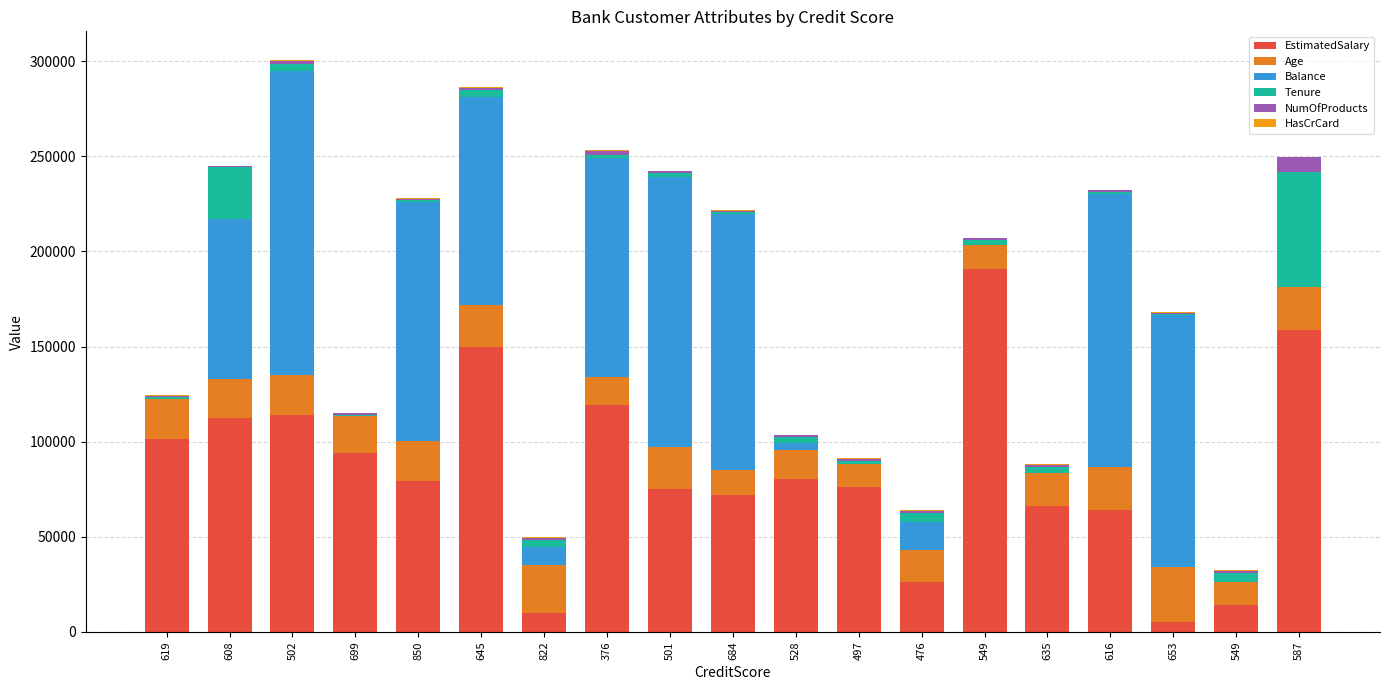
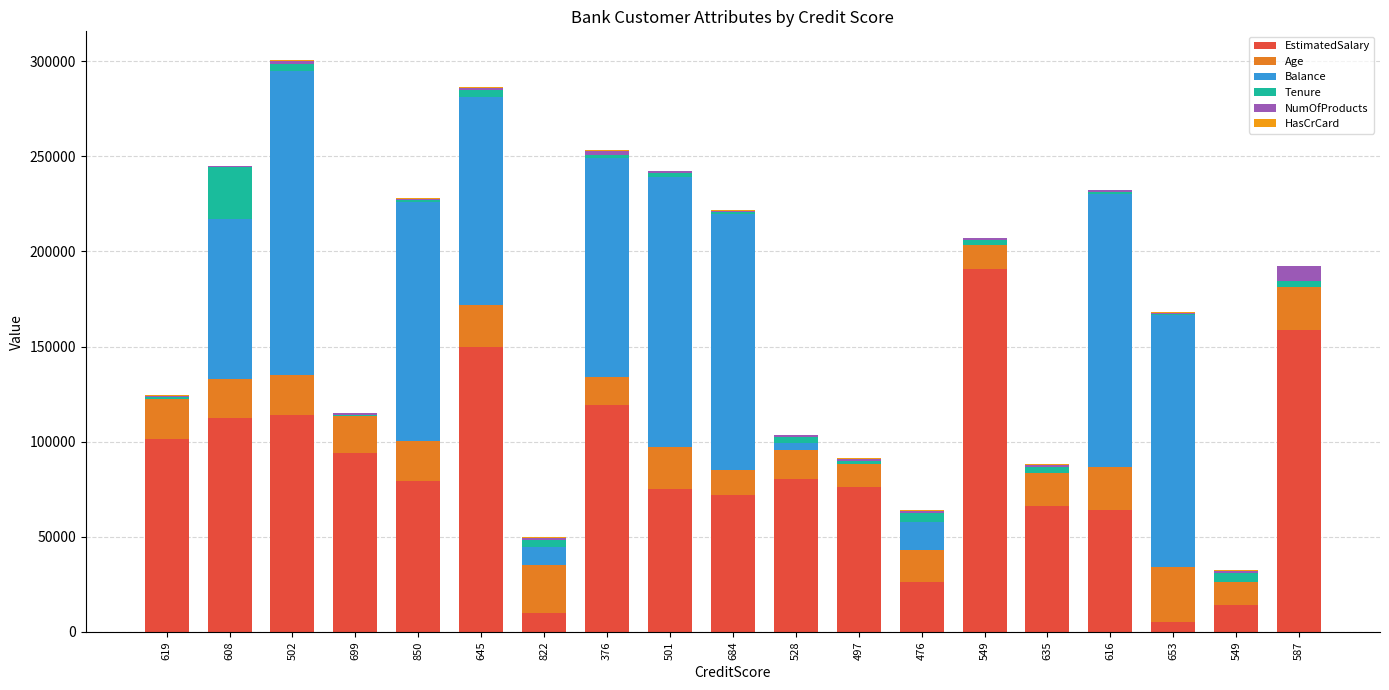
Tenure, 587: 61000 -> 3000
